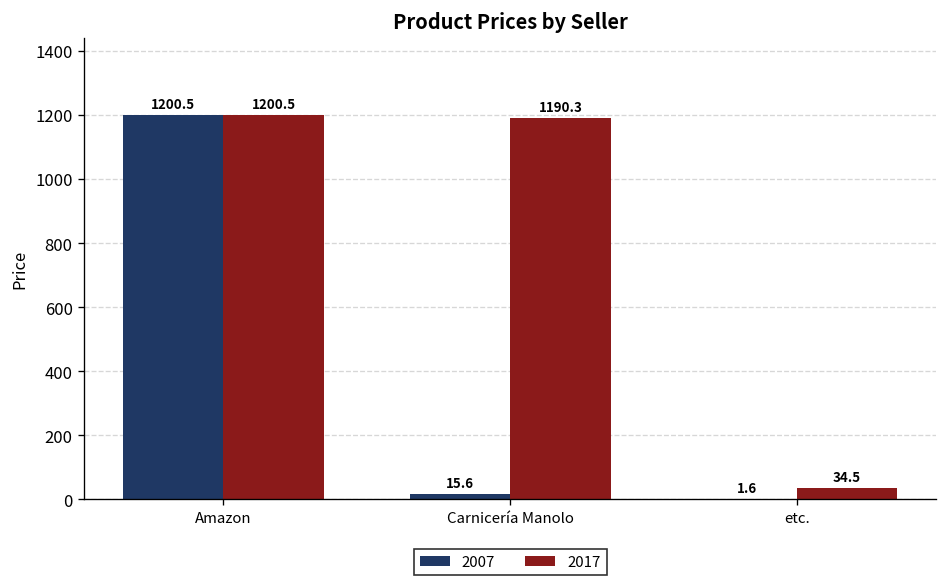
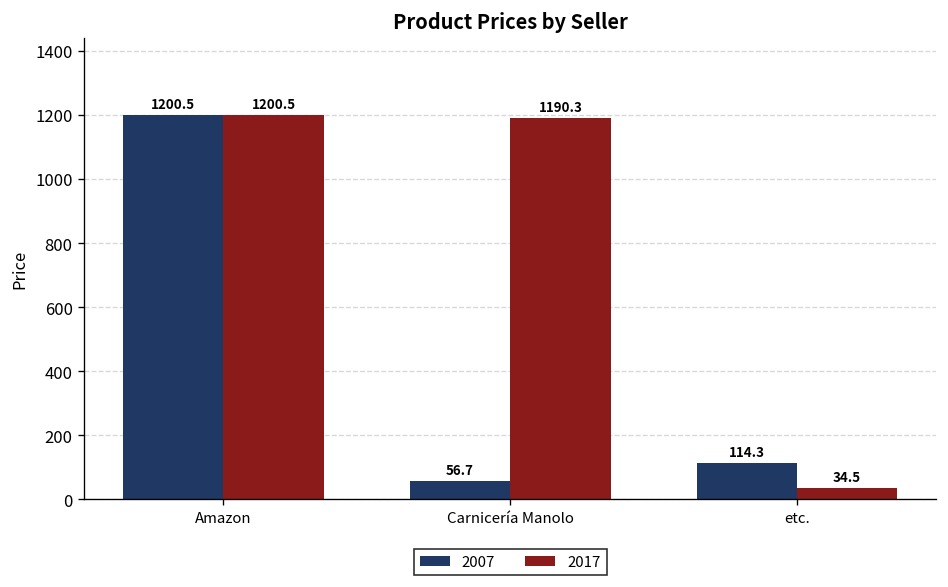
2007, Carnicería Manolo: 15.6 -> 56.7
2007, etc.: 1.6 -> 114.3
